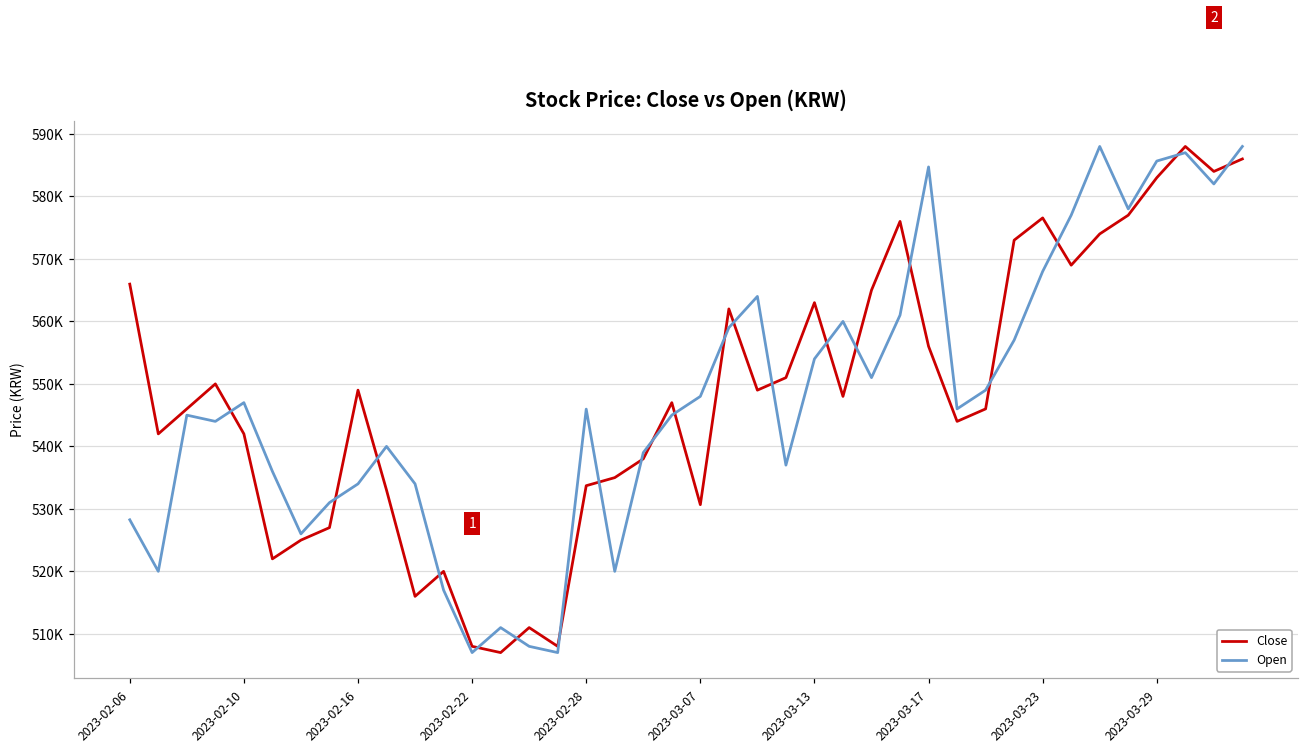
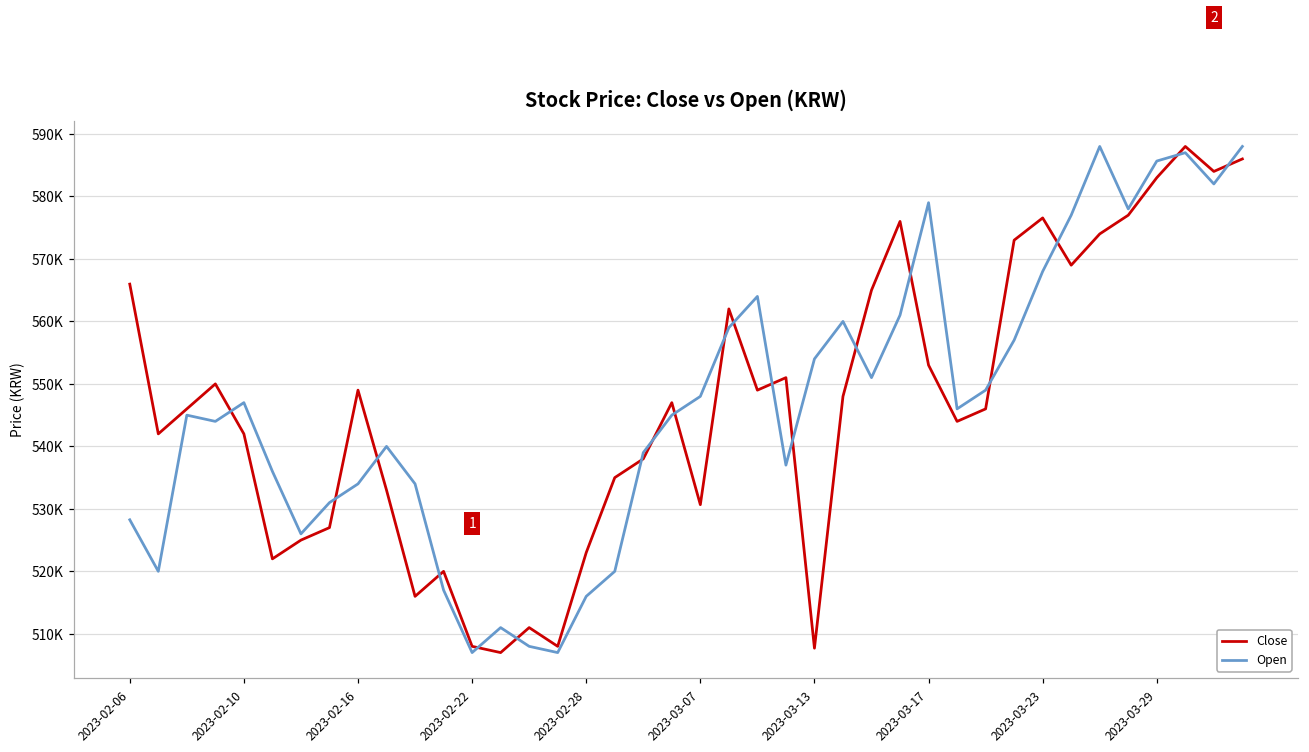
Close, 2023-02-28: 534000 -> 523000
Open, 2023-02-28: 546000 -> 516000
Close, 2023-03-13: 563000 -> 508000
Close, 2023-03-17: 556000 -> 553000
Open, 2023-03-17: 585000 -> 579000
